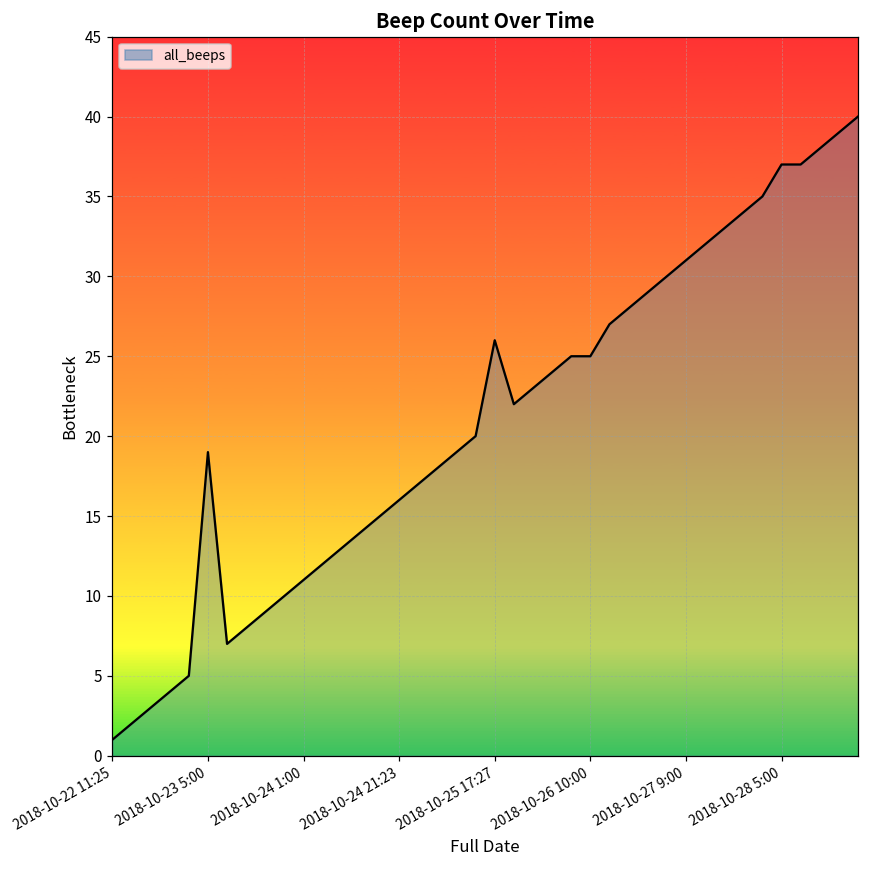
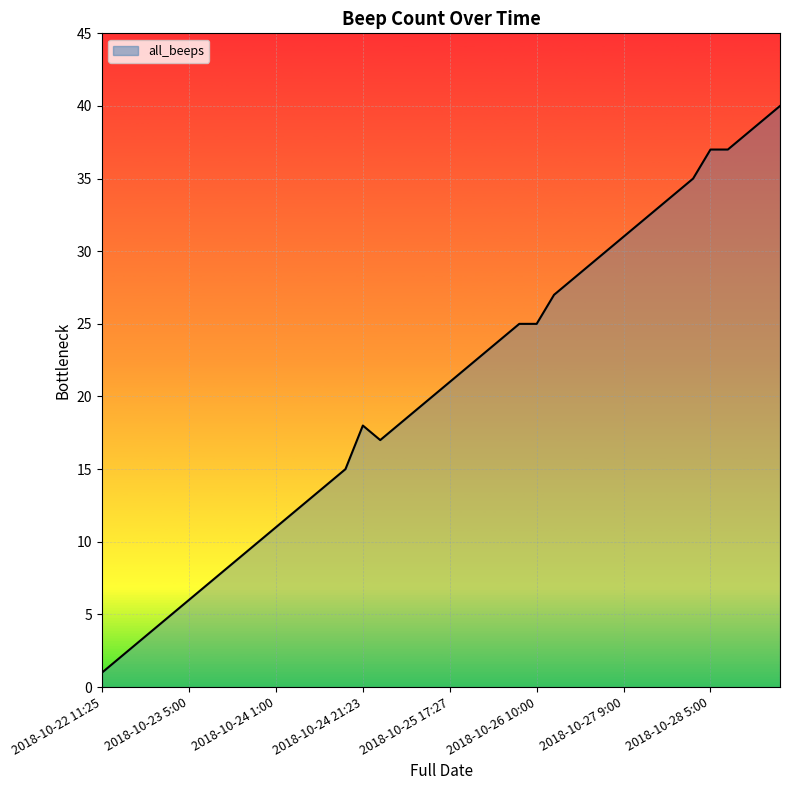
2018-10-23 5:00: 19 -> 6
2018-10-24 21:23: 16 -> 18
2018-10-25 17:27: 26 -> 21
